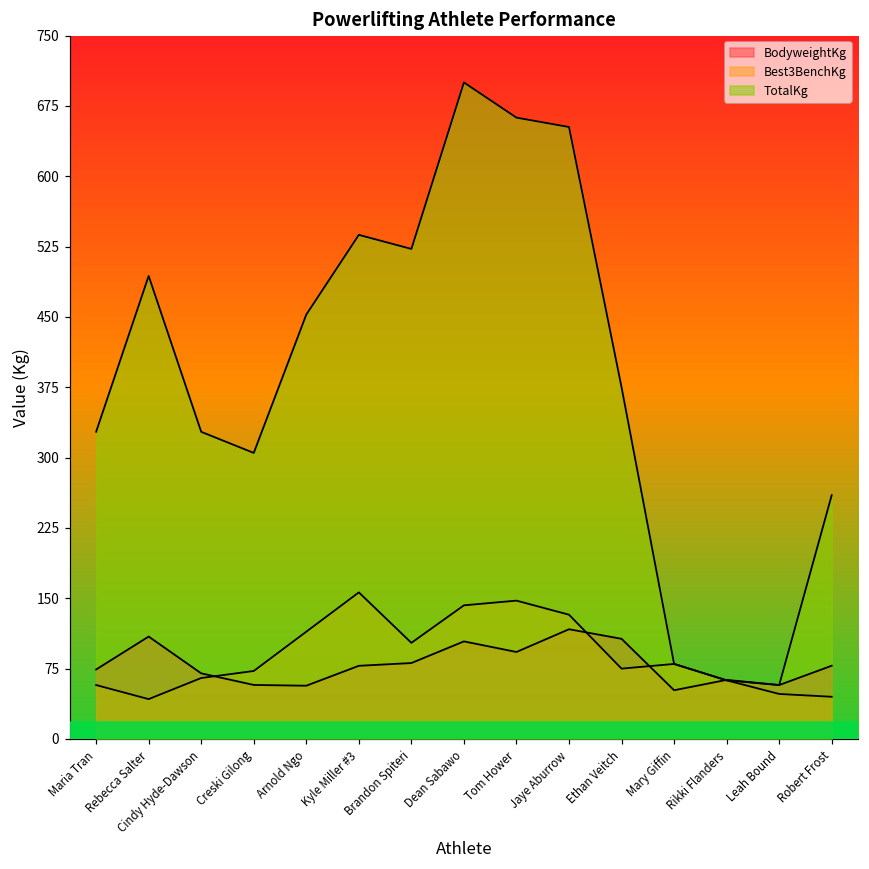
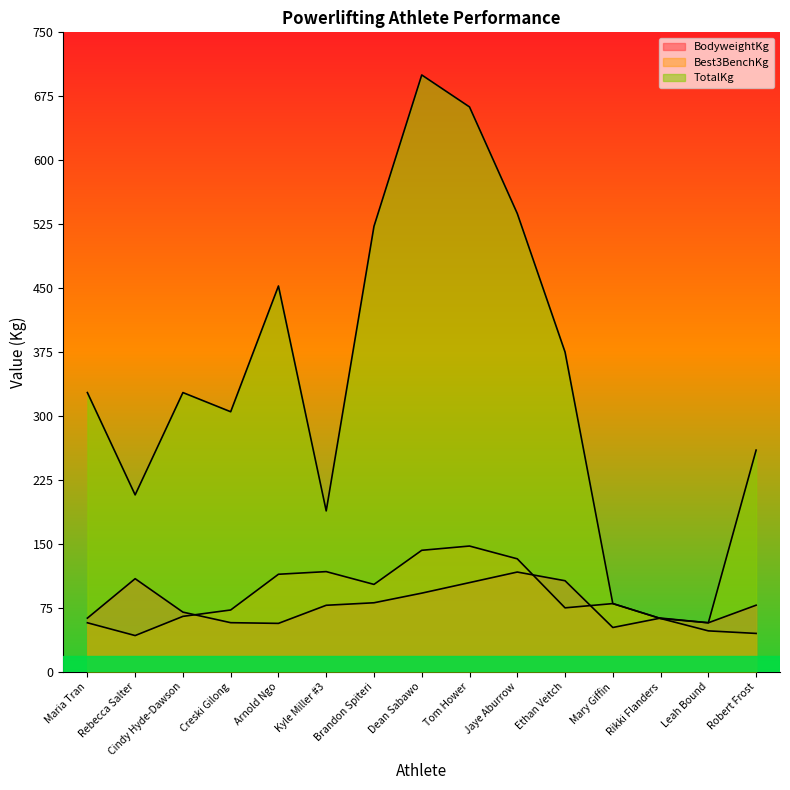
BodyweightKg, Maria Tran: 70 -> 60
TotalKg, Rebecca Salter: 490 -> 210
Best3BenchKg, Kyle Miller #3: 160 -> 120
TotalKg, Kyle Miller #3: 540 -> 190
BodyweightKg, Dean Sabawo: 100 -> 90
BodyweightKg, Tom Hower: 90 -> 100
TotalKg, Jaye Aburrow: 650 -> 540
